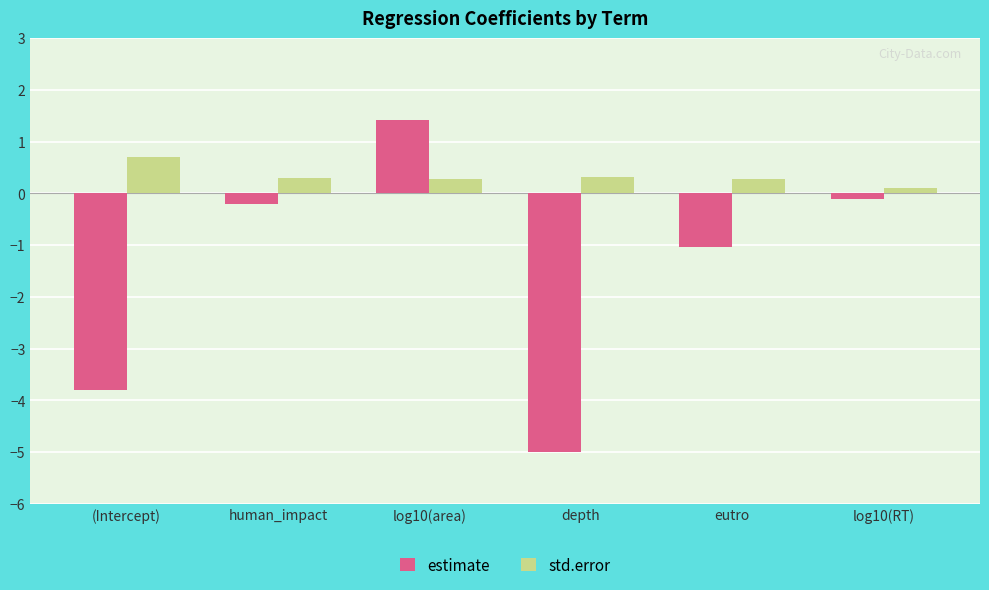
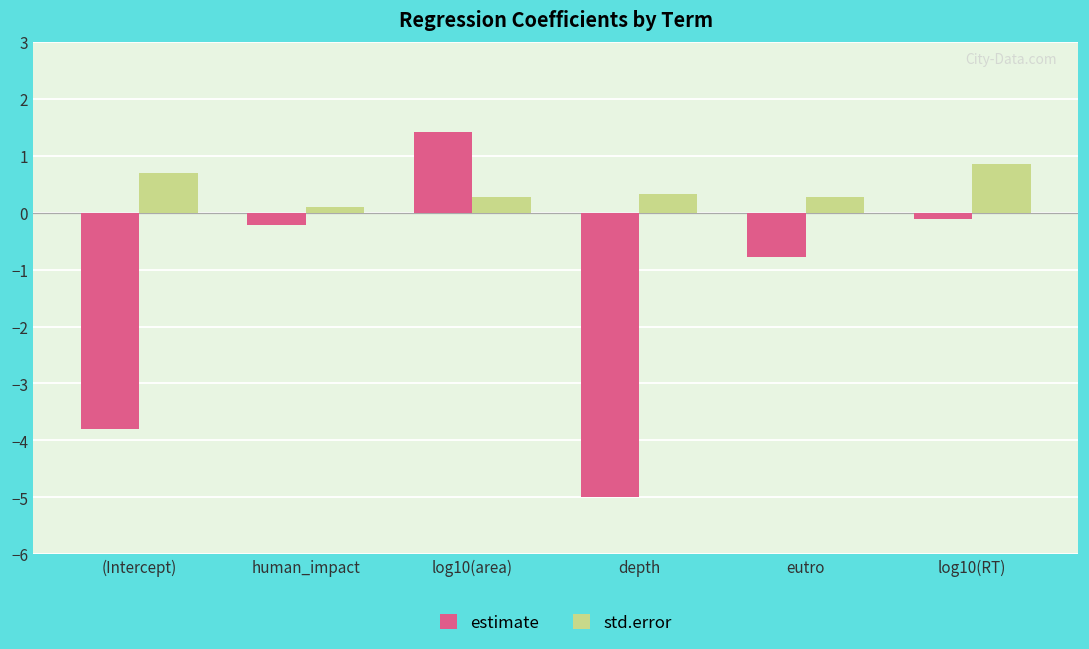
std.error, human_impact: 0.3 -> 0.1
estimate, eutro: -1.0 -> -0.8
std.error, log10(RT): 0.1 -> 0.9
